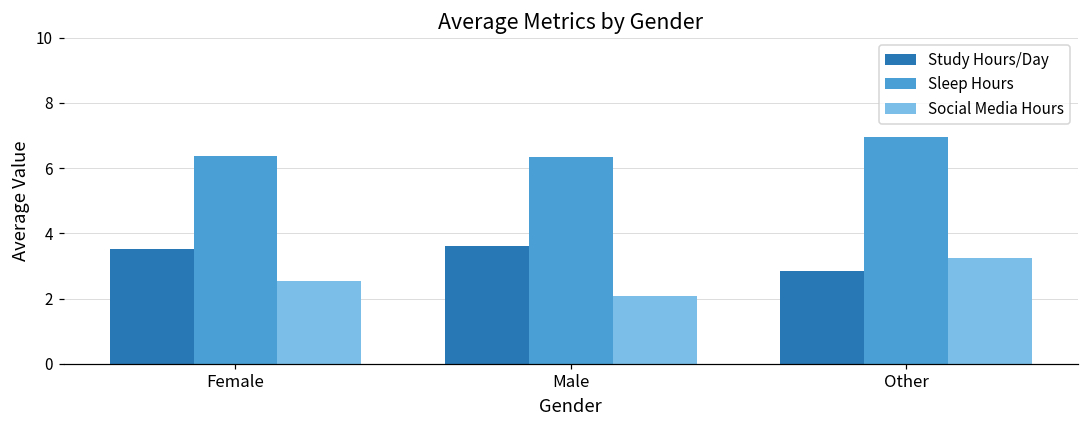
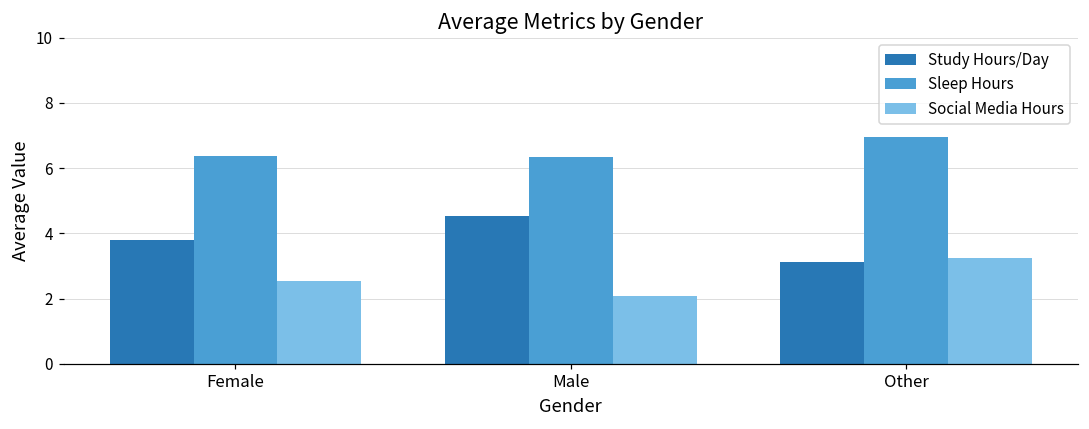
Study Hours/Day, Female: 3.5 -> 3.8
Study Hours/Day, Male: 3.6 -> 4.5
Study Hours/Day, Other: 2.9 -> 3.1
